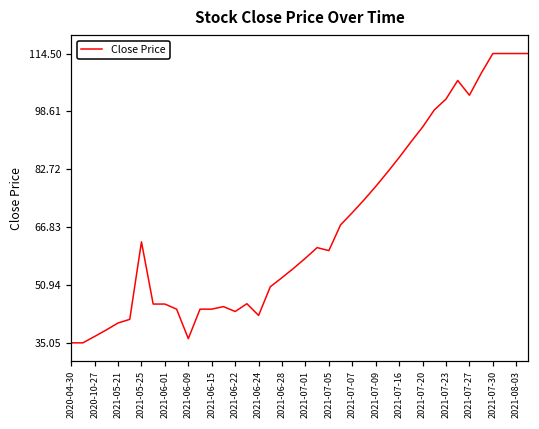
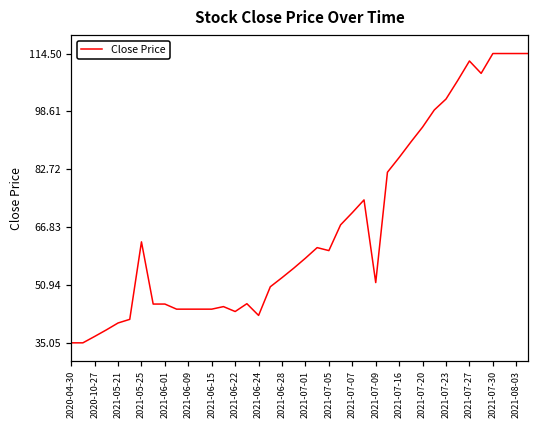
2021-06-09: 36 -> 44
2021-07-09: 78 -> 52
2021-07-27: 103 -> 112
